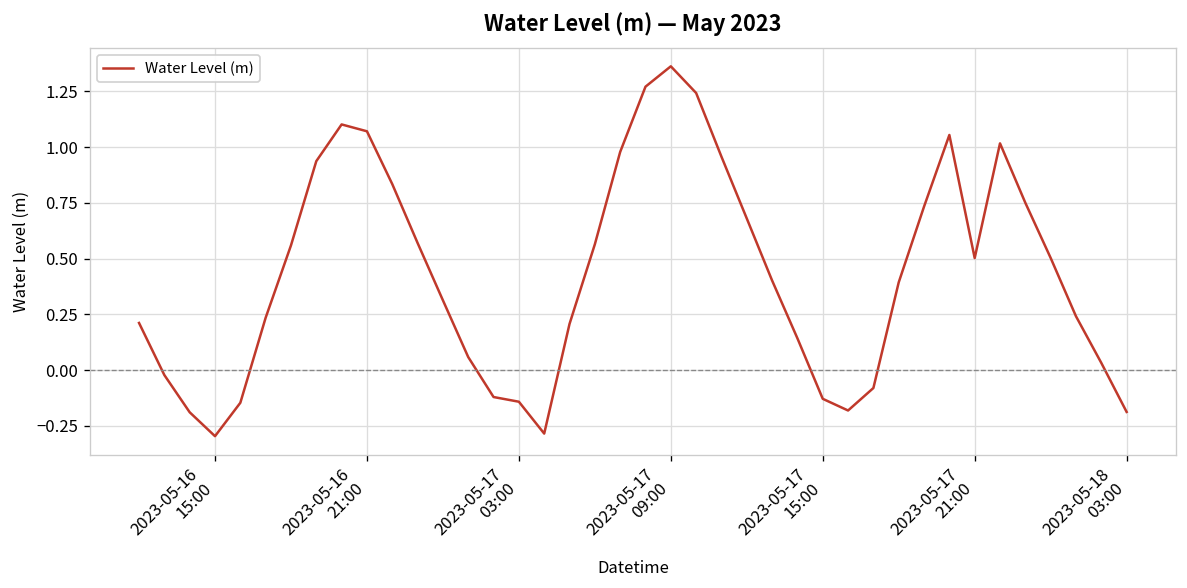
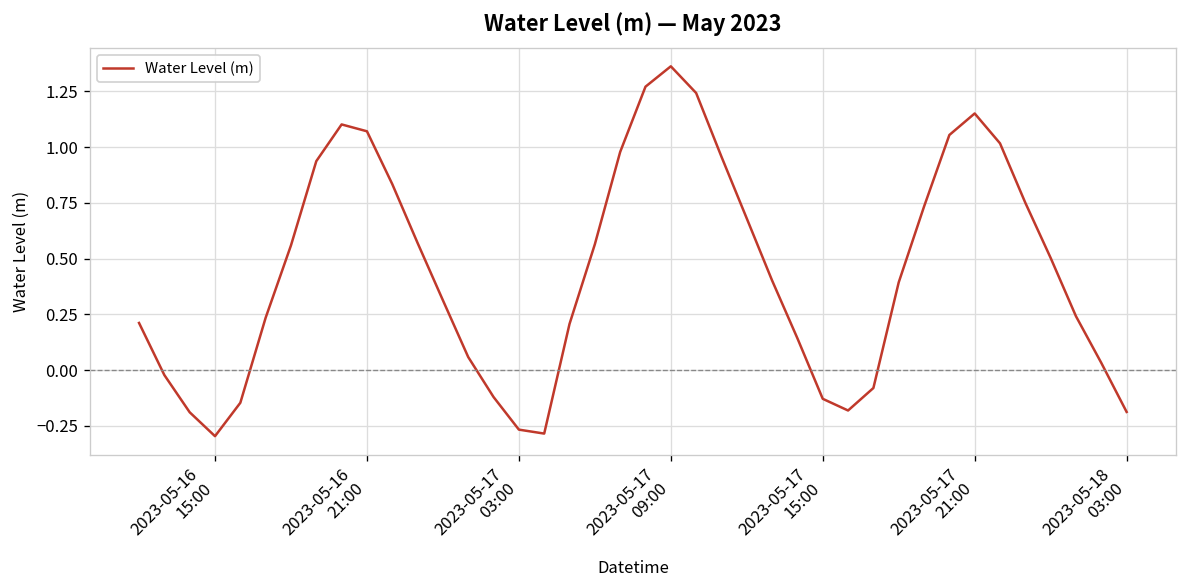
2023-05-17 03:00: -0.14 -> -0.27
2023-05-17 21:00: 0.50 -> 1.15
